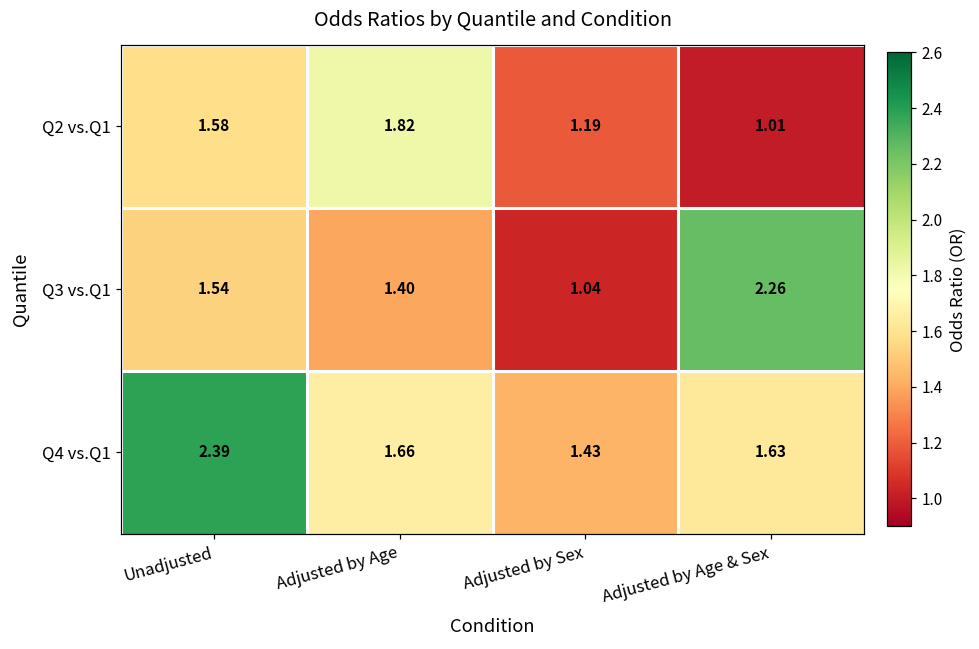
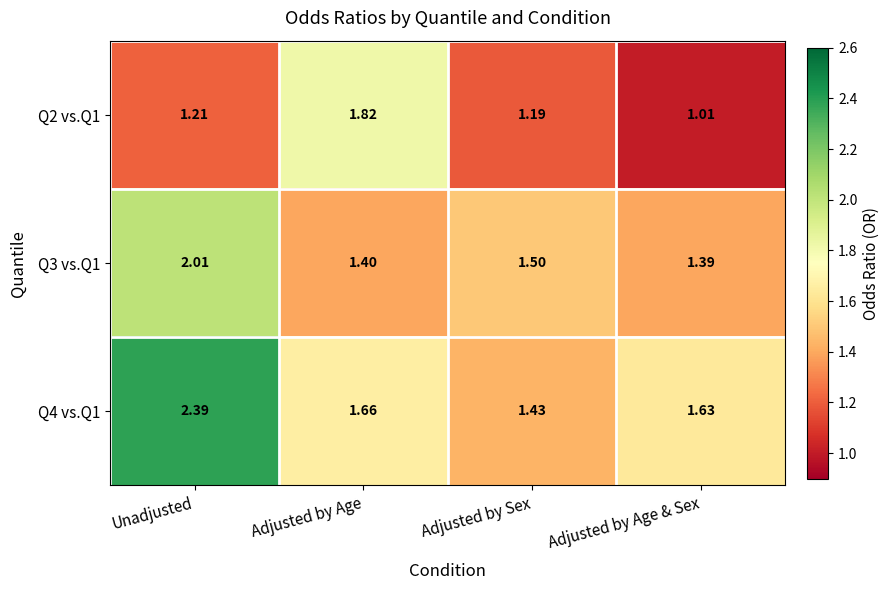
Q2 vs.Q1, Unadjusted: 1.58 -> 1.21
Q3 vs.Q1, Unadjusted: 1.54 -> 2.01
Q3 vs.Q1, Adjusted by Sex: 1.04 -> 1.50
Q3 vs.Q1, Adjusted by Age & Sex: 2.26 -> 1.39
